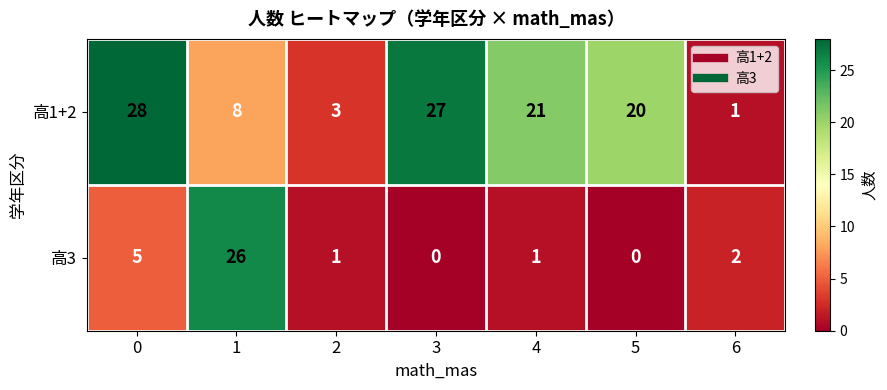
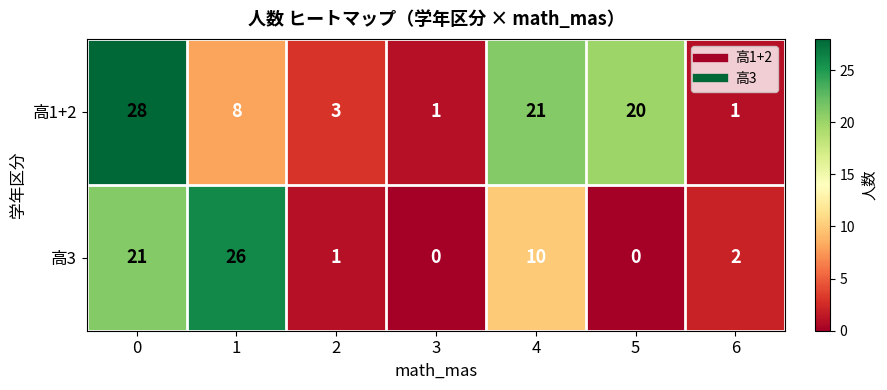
高1+2, 3: 27 -> 1
高3, 0: 5 -> 21
高3, 4: 1 -> 10
